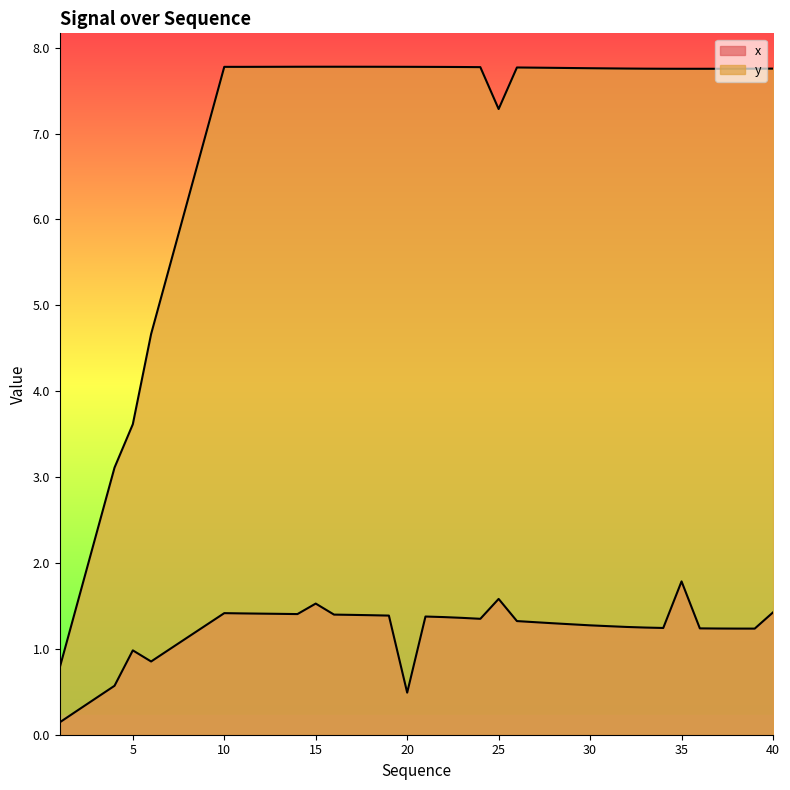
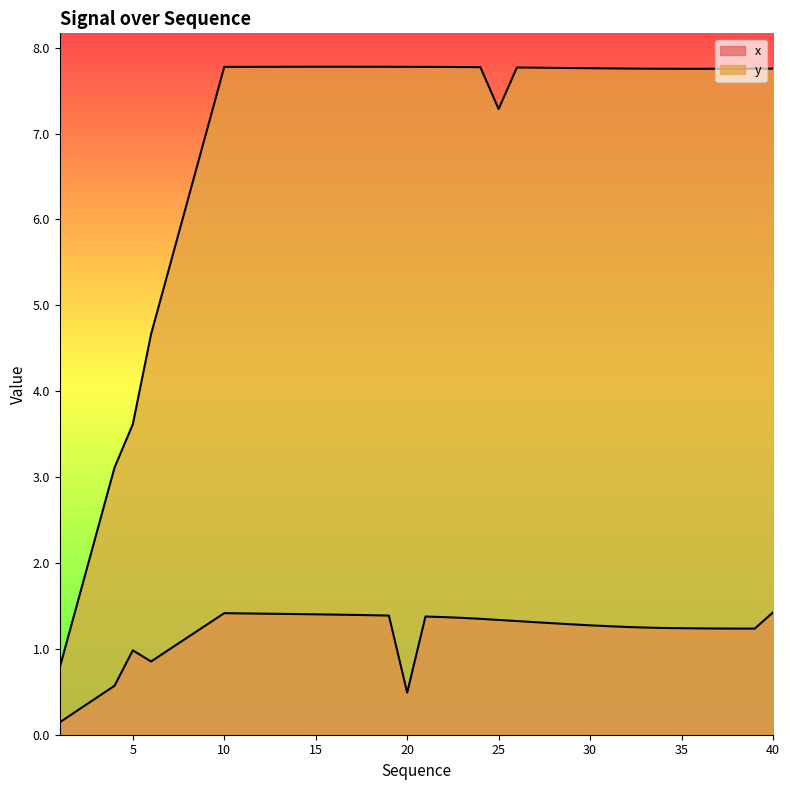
x, 15: 1.5 -> 1.4
x, 25: 1.6 -> 1.3
x, 35: 1.8 -> 1.2
